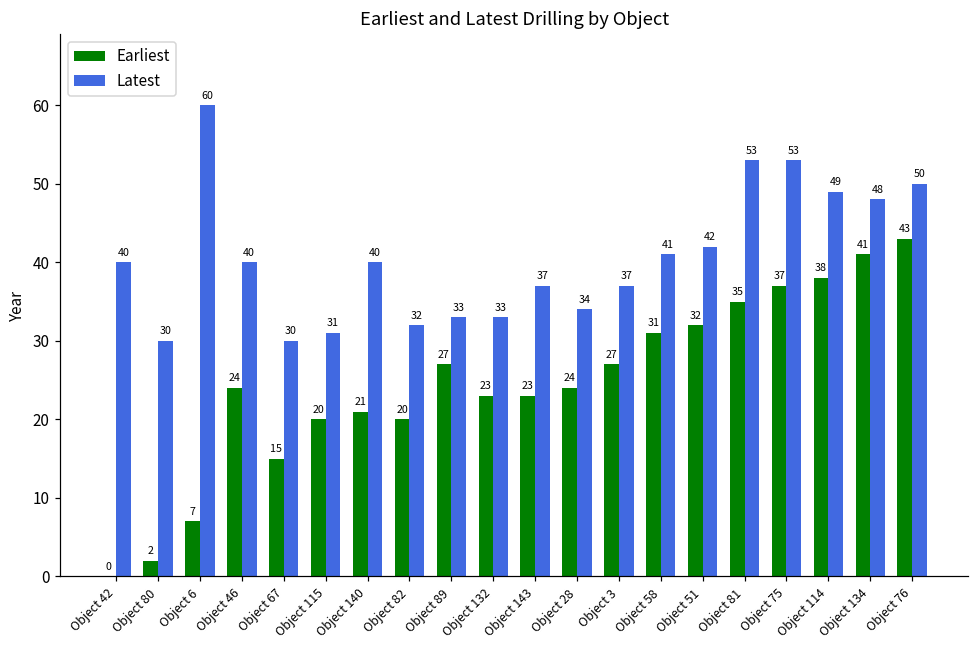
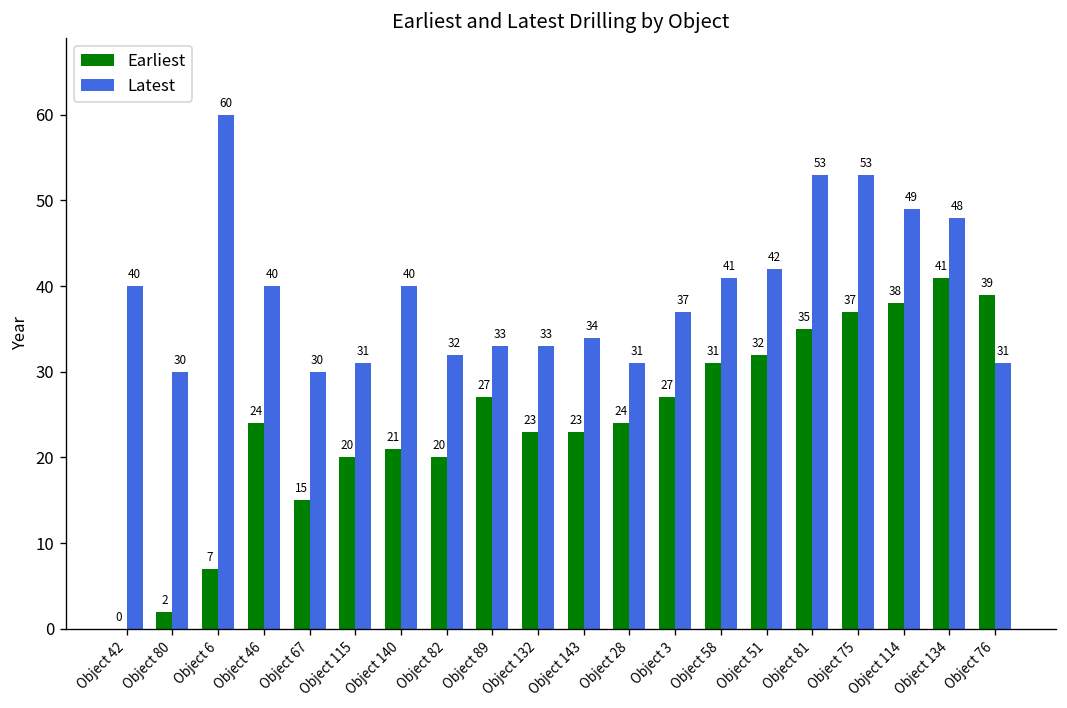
Latest, Object 143: 37 -> 34
Latest, Object 28: 34 -> 31
Earliest, Object 76: 43 -> 39
Latest, Object 76: 50 -> 31
